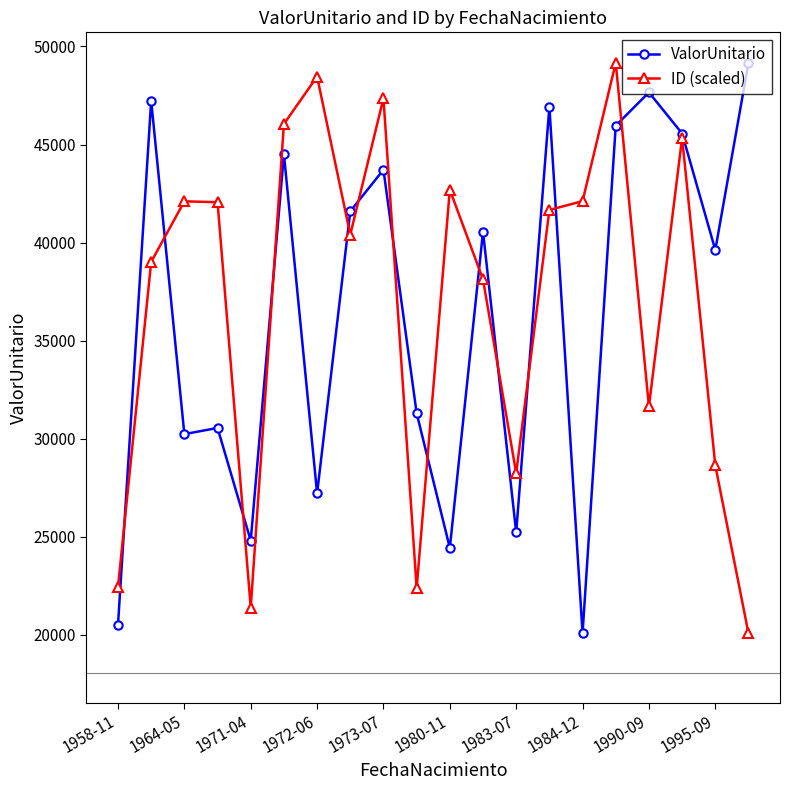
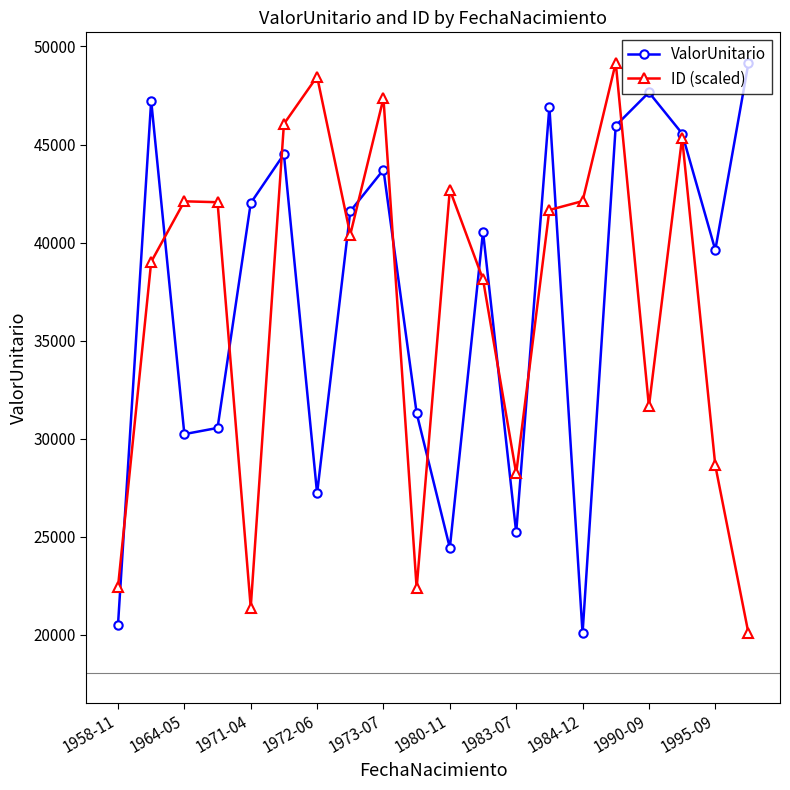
ValorUnitario, 1971-04: 24800 -> 42000
